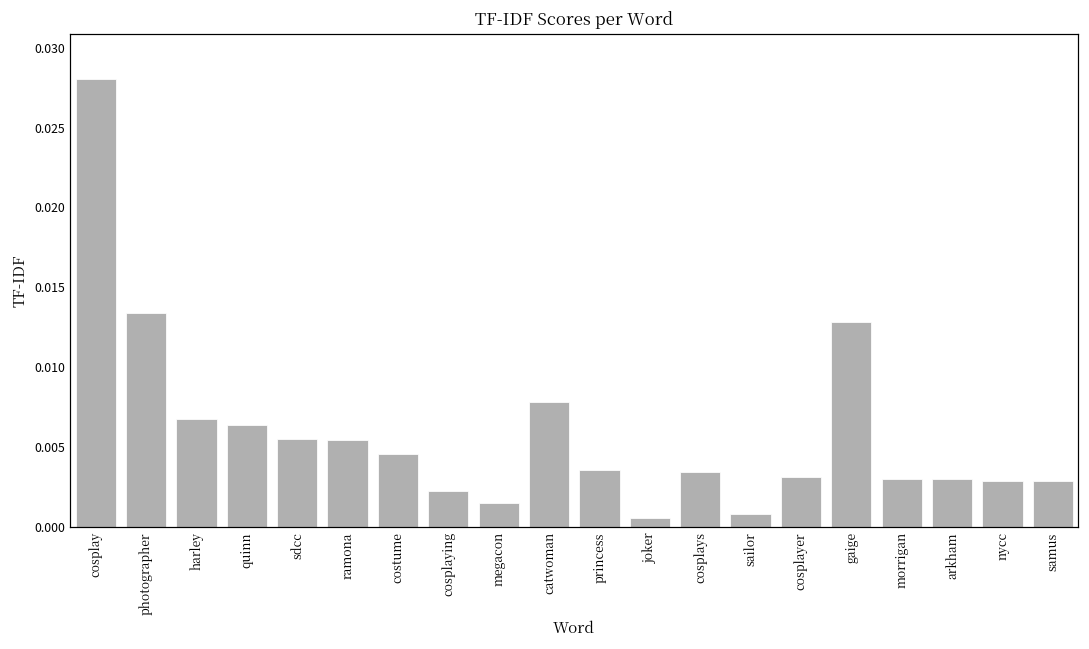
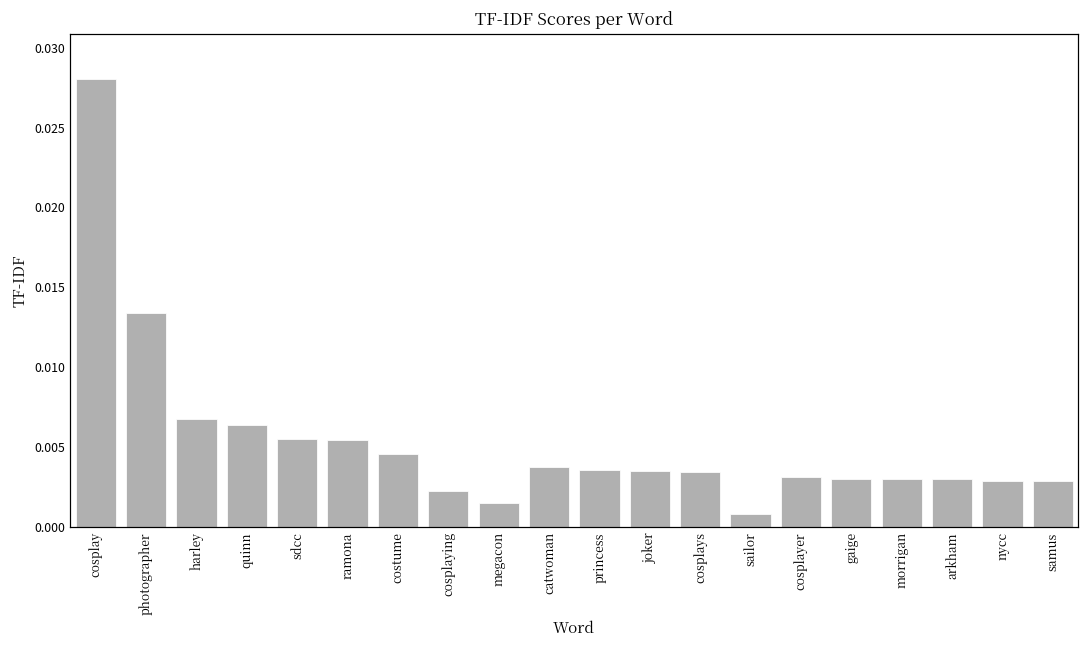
catwoman: 0.0078 -> 0.0038
joker: 0.0006 -> 0.0035
gaige: 0.0129 -> 0.0030
